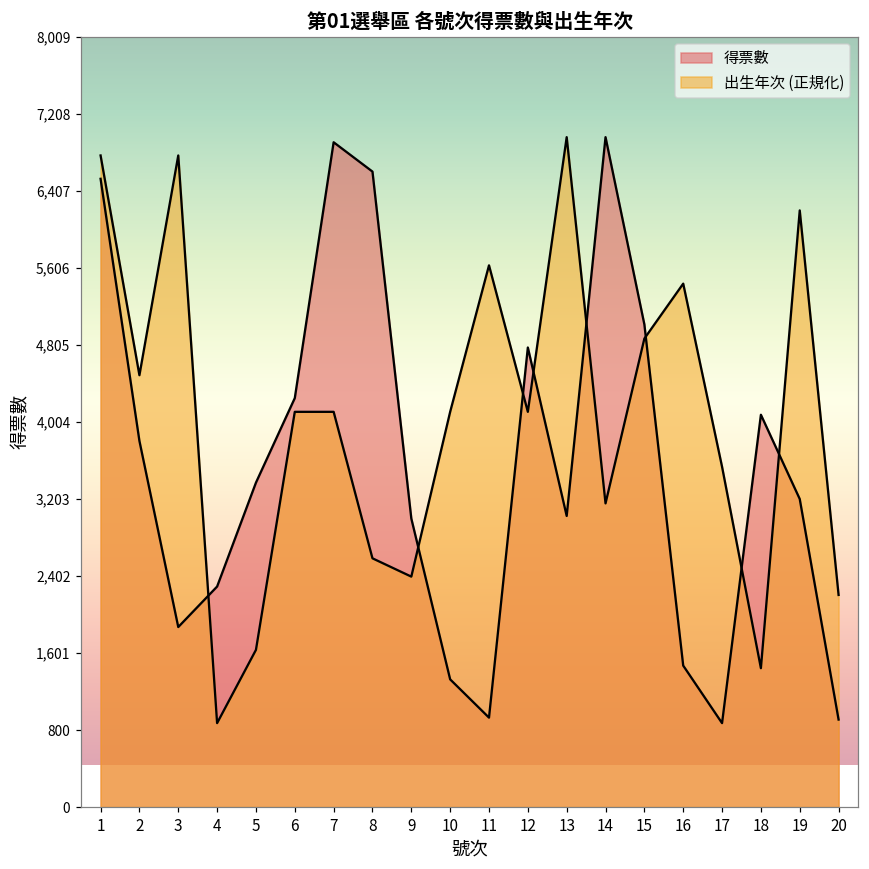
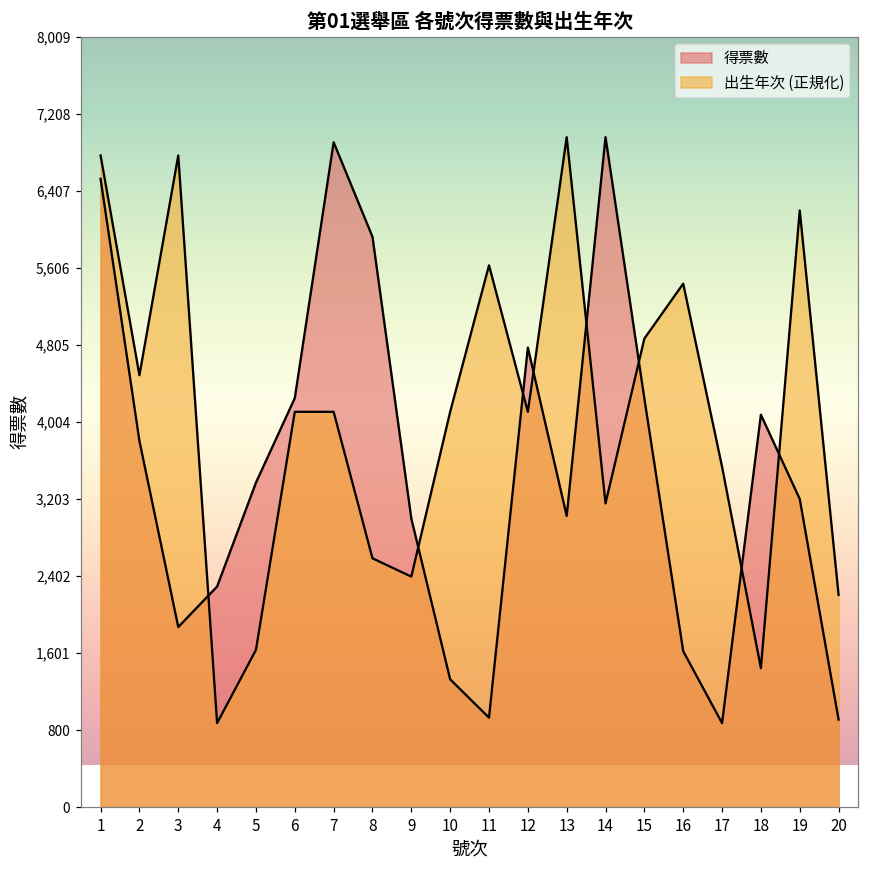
得票數, 8: 6,600 -> 5,900
得票數, 15: 5,000 -> 4,200
得票數, 16: 1,500 -> 1,600
